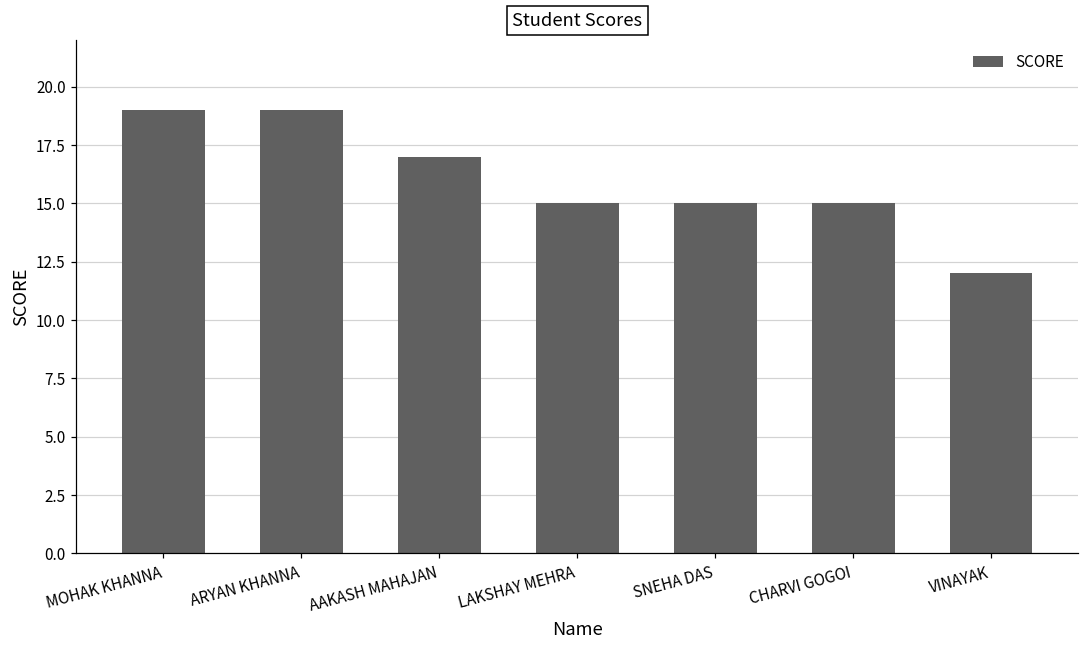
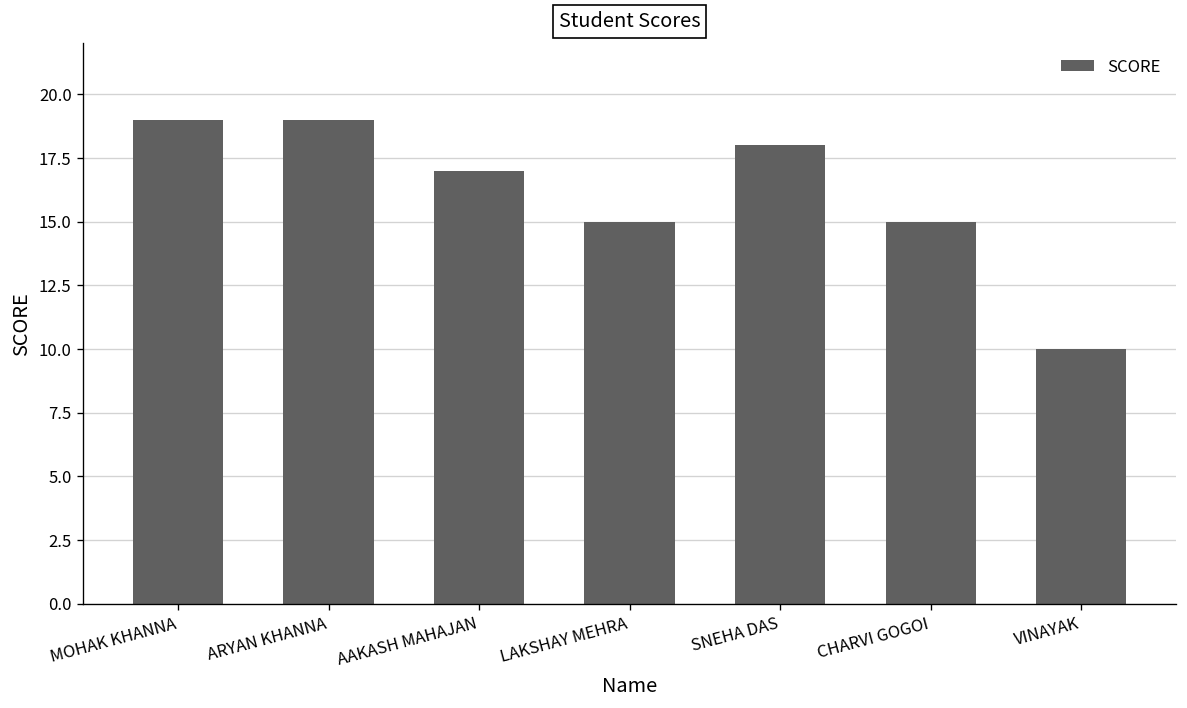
SNEHA DAS: 15 -> 18
VINAYAK: 12 -> 10
